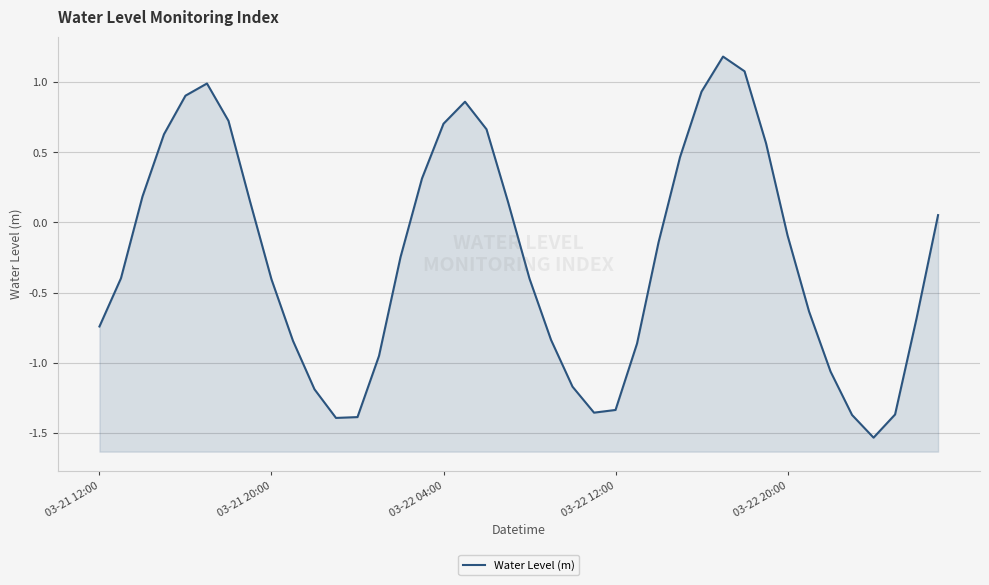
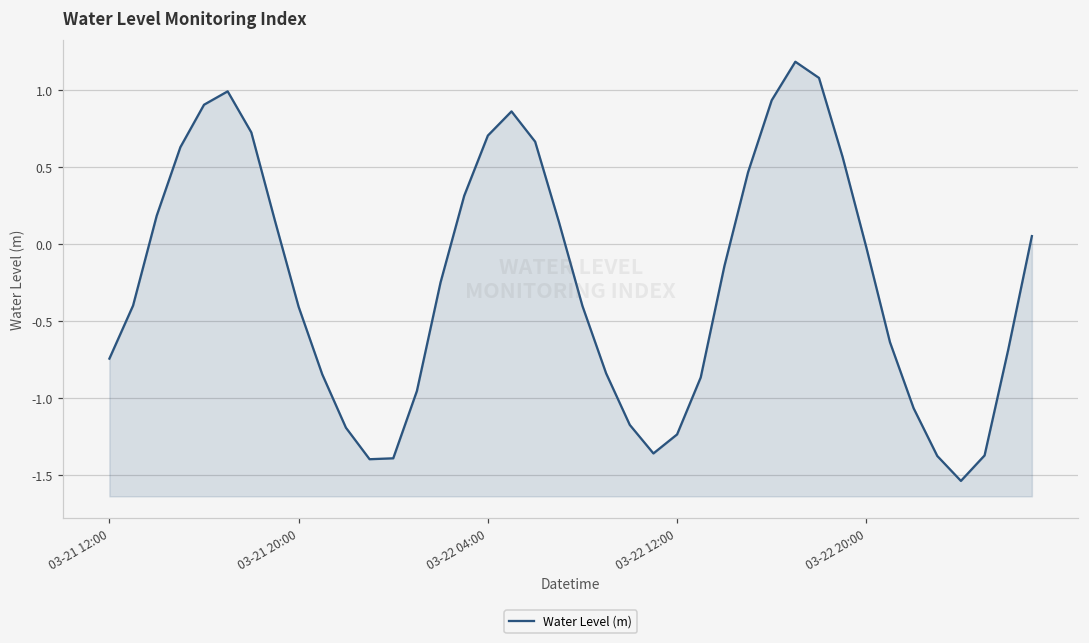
03-22 12:00: -1.34 -> -1.23
03-22 20:00: -0.09 -> -0.02
